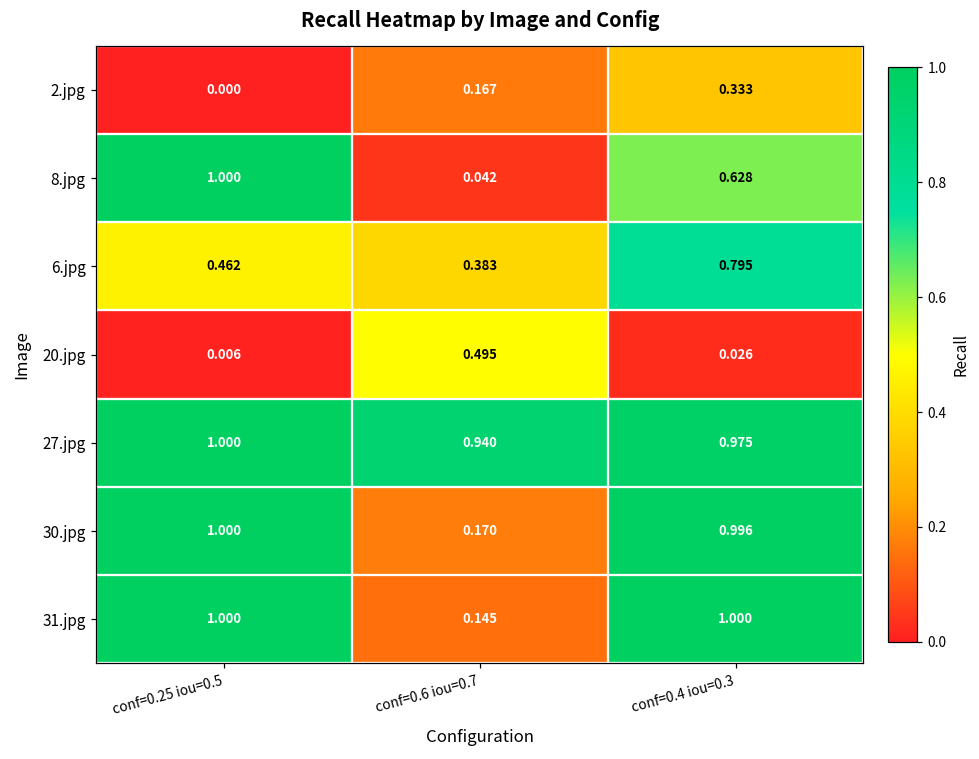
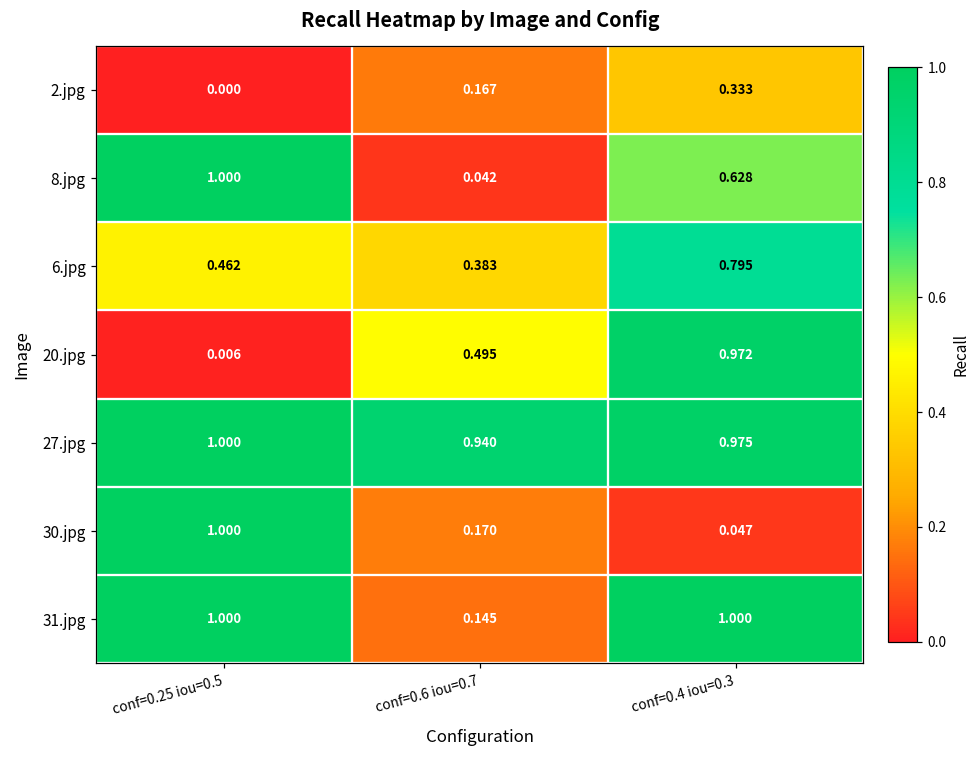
20.jpg, conf=0.4 iou=0.3: 0.026 -> 0.972
30.jpg, conf=0.4 iou=0.3: 0.996 -> 0.047
